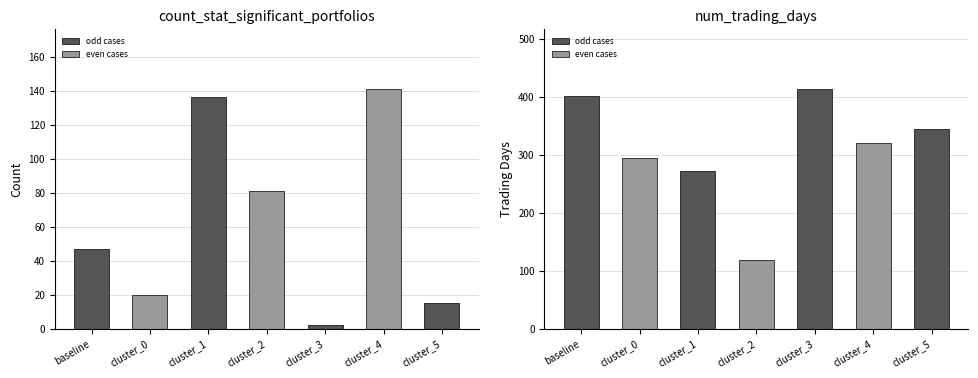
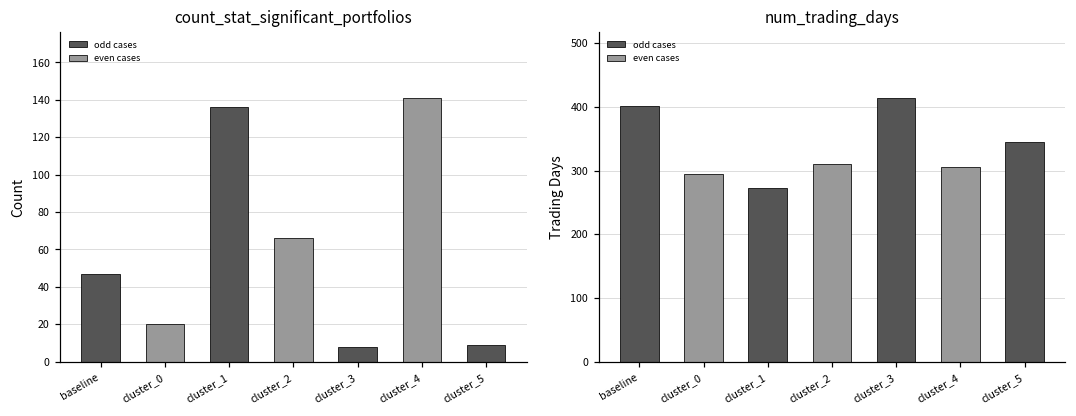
count_stat_significant_portfolios, cluster_2: 81 -> 66
count_stat_significant_portfolios, cluster_3: 2 -> 8
count_stat_significant_portfolios, cluster_5: 15 -> 9
num_trading_days, cluster_2: 120 -> 310
num_trading_days, cluster_4: 320 -> 310
